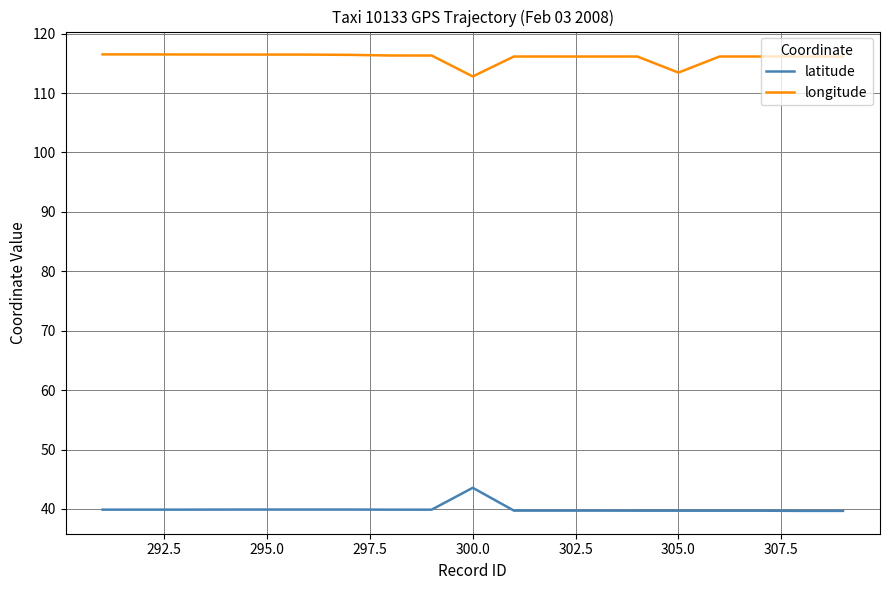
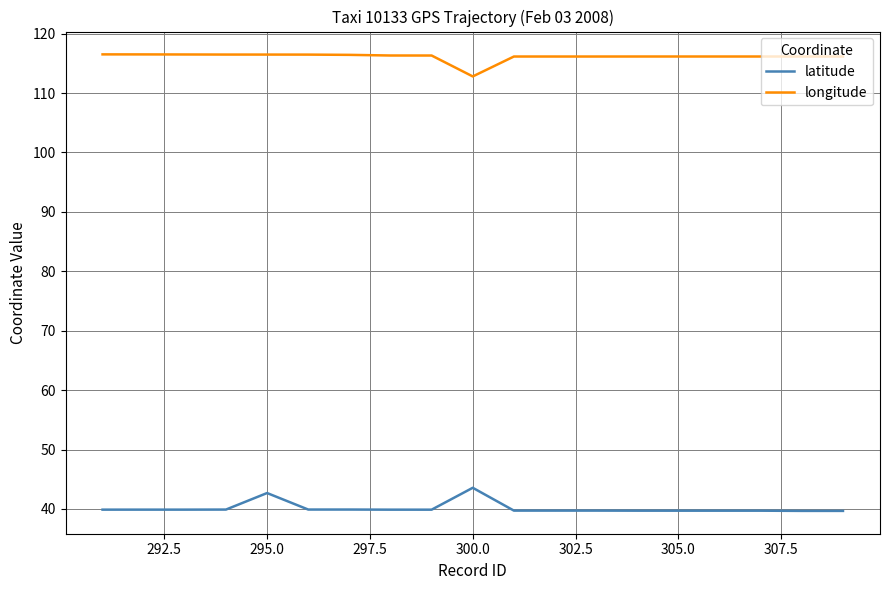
latitude, 295.0: 40 -> 43
longitude, 305.0: 113 -> 116
